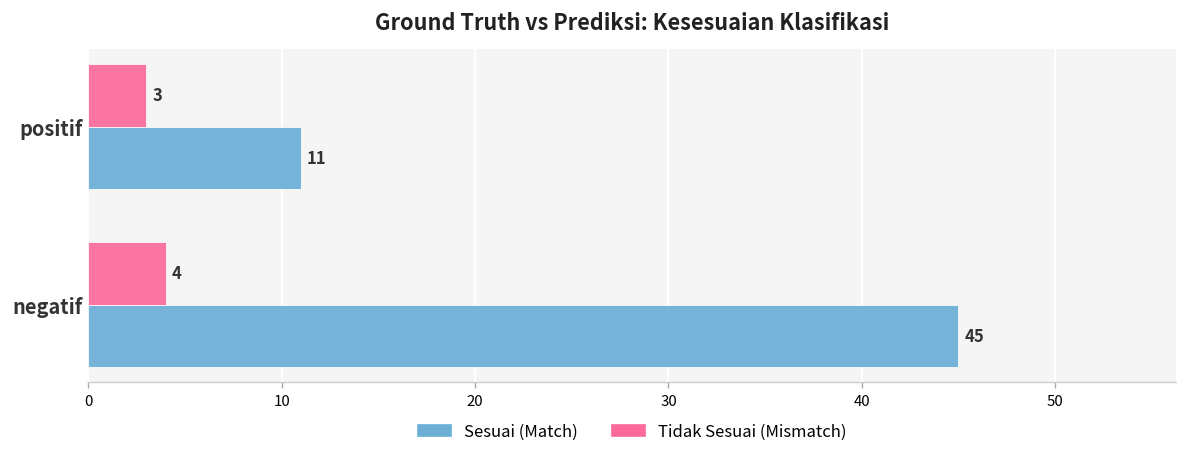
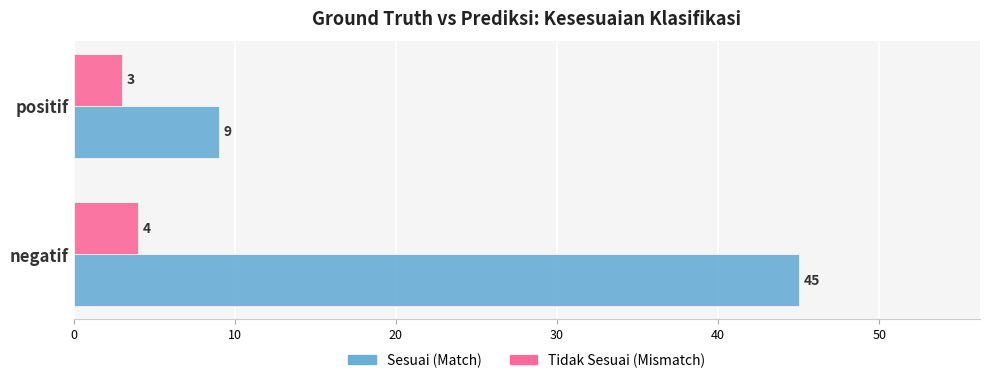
Sesuai (Match), positif: 11 -> 9
